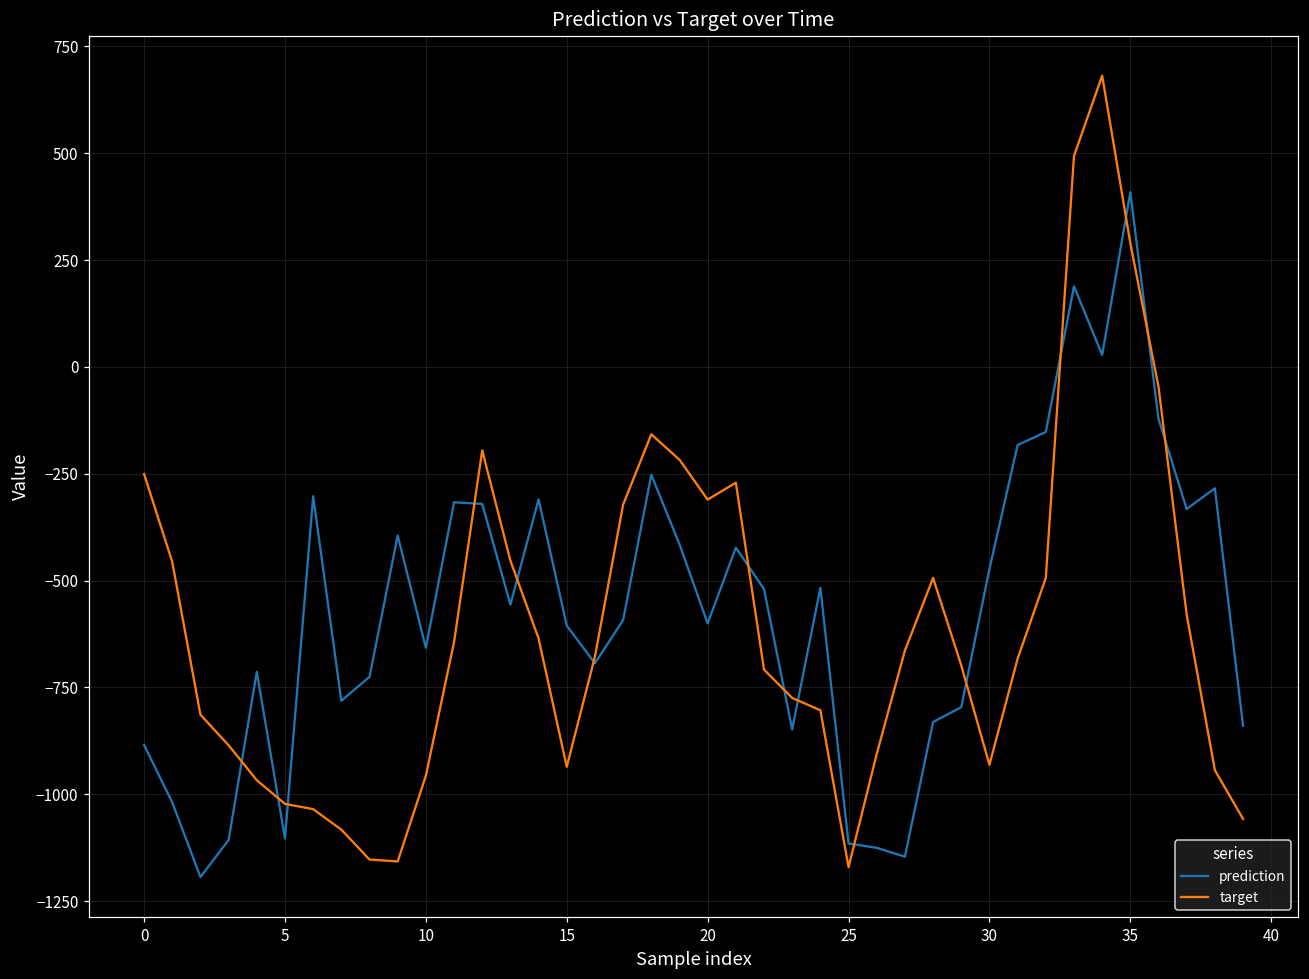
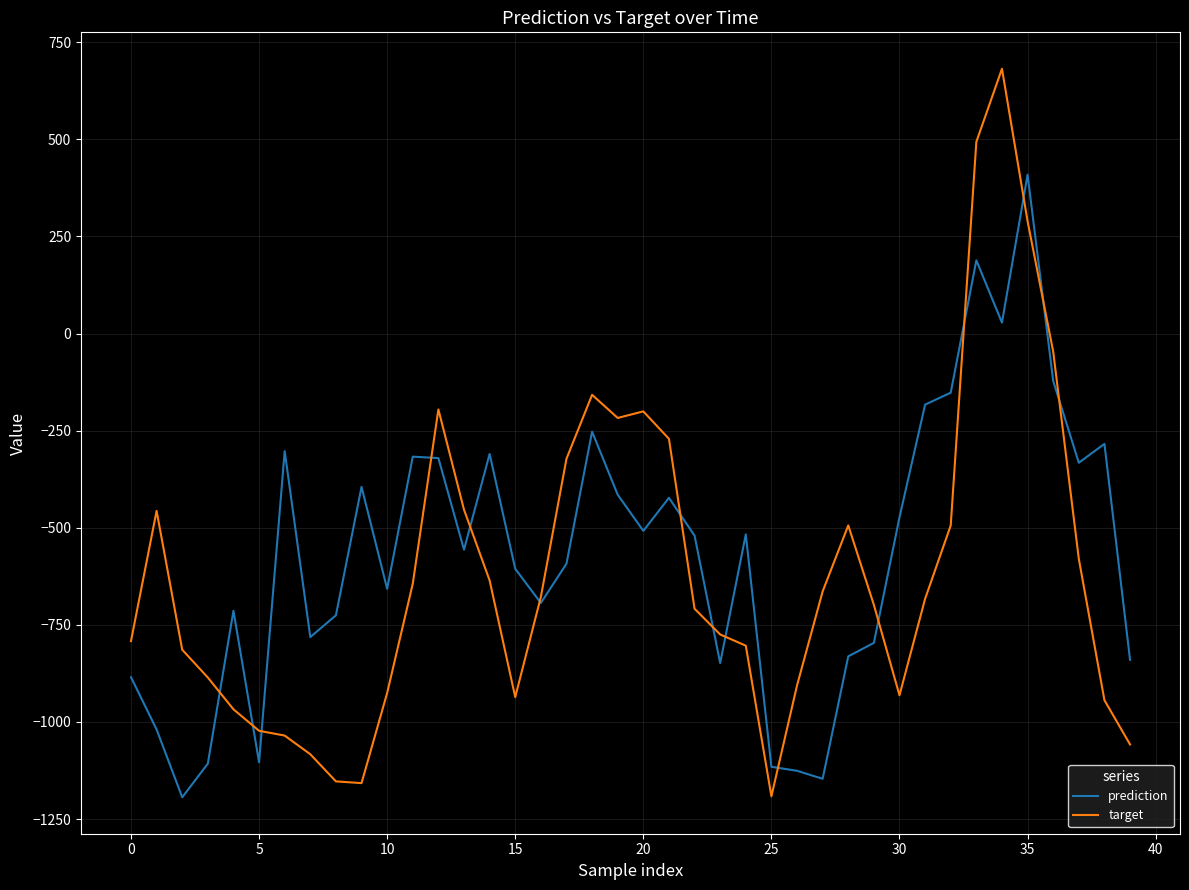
target, 0: -250 -> -790
target, 10: -960 -> -930
prediction, 20: -600 -> -510
target, 20: -310 -> -200
target, 25: -1170 -> -1190
